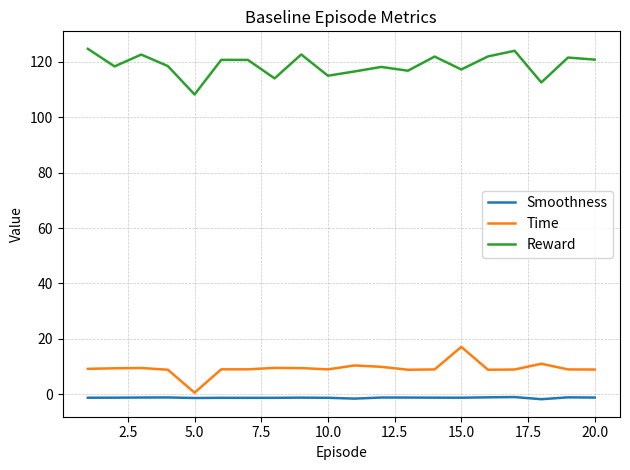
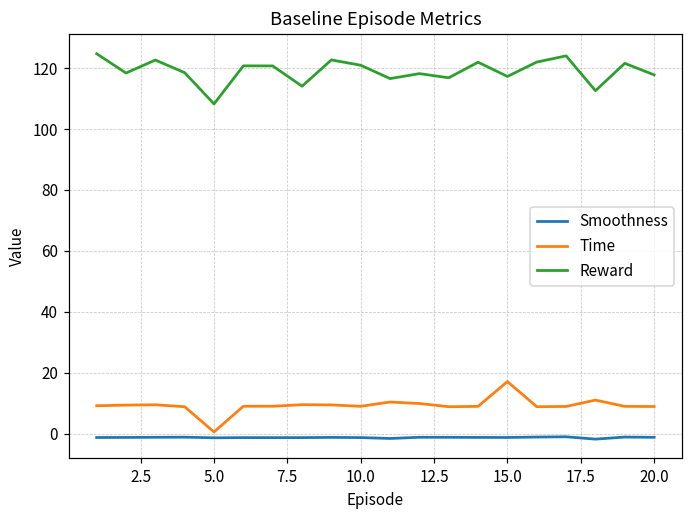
Reward, 10.0: 115 -> 121
Reward, 20.0: 121 -> 118
